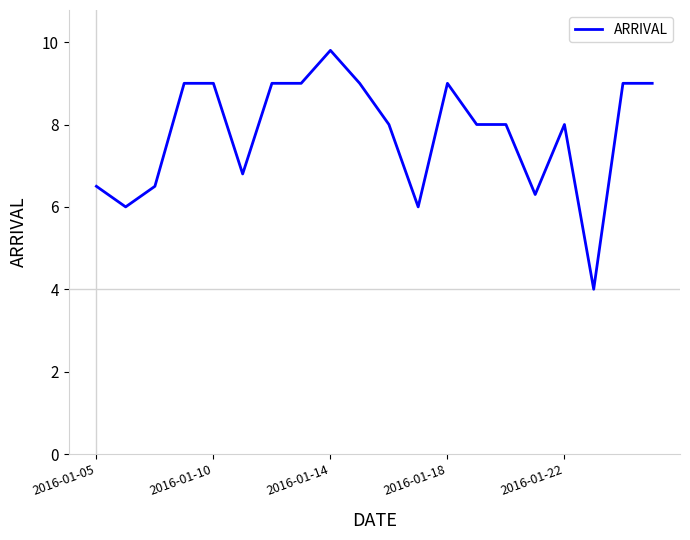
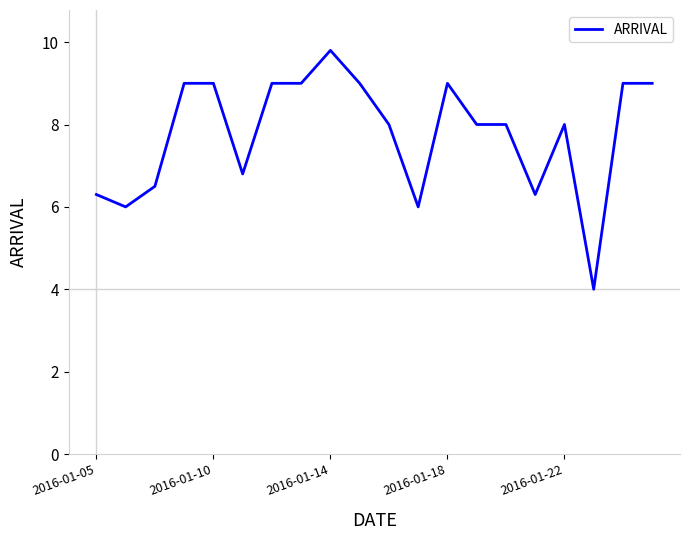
2016-01-05: 6.5 -> 6.3
